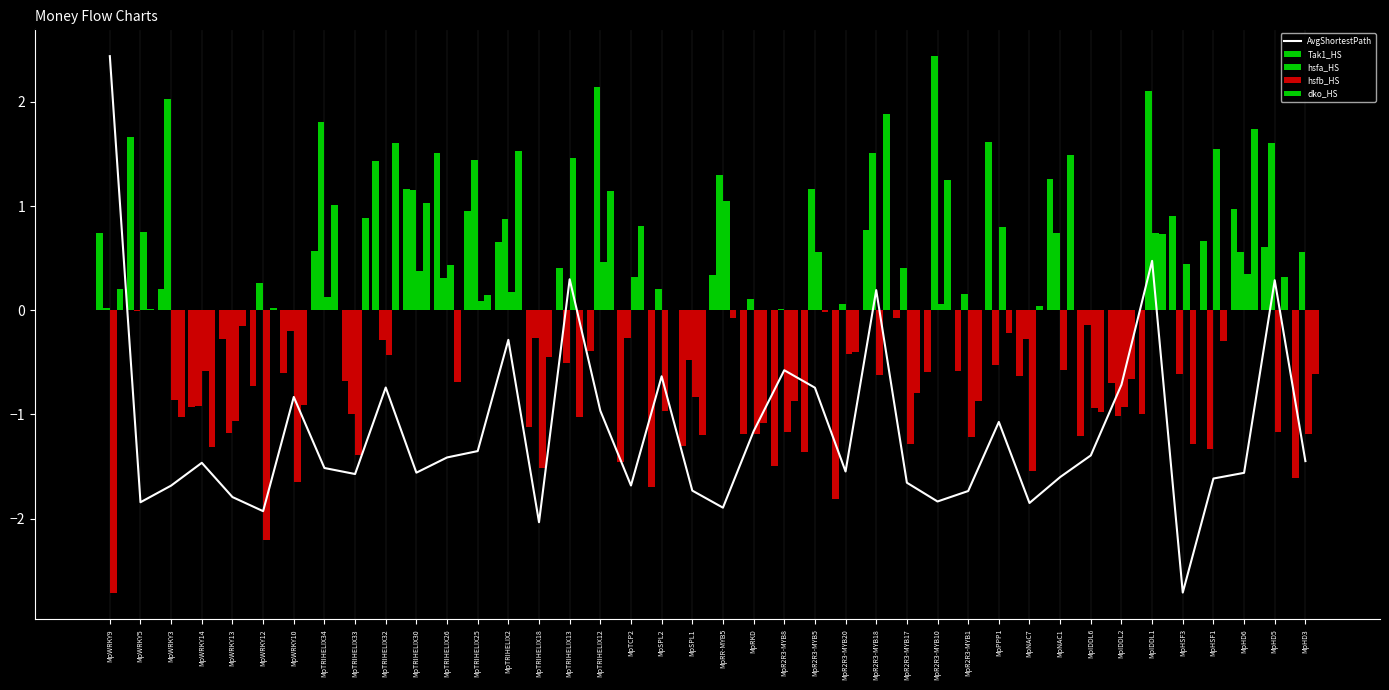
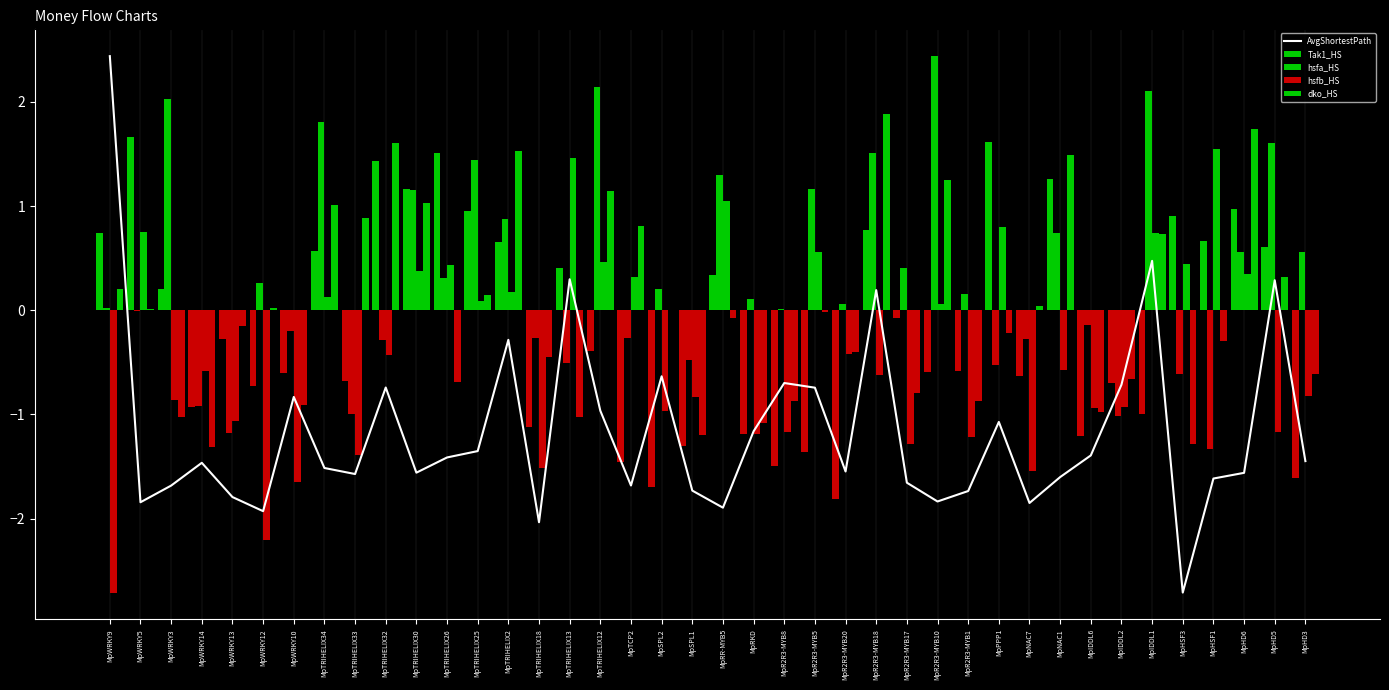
AvgShortestPath, MpR2R3-MYB8: -0.58 -> -0.70
hsfb_HS, MpHD3: -1.19 -> -0.82
